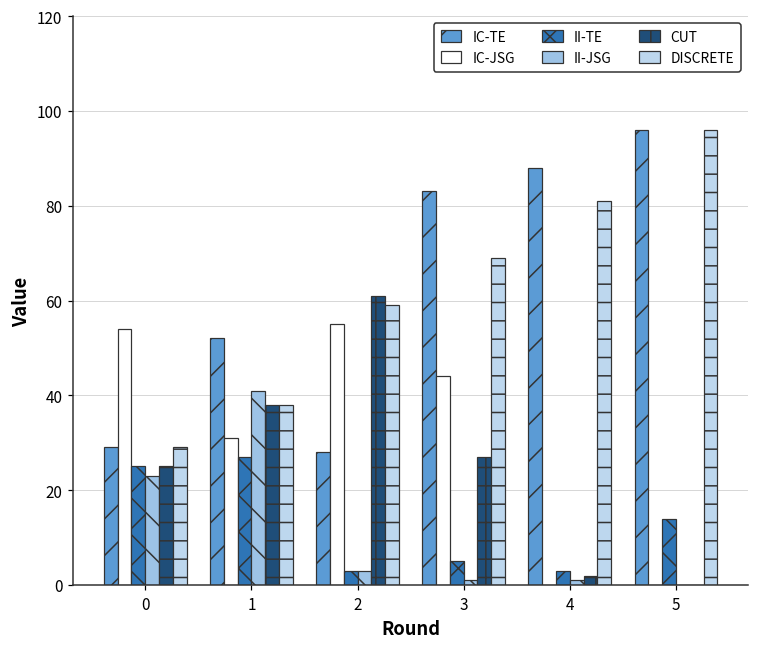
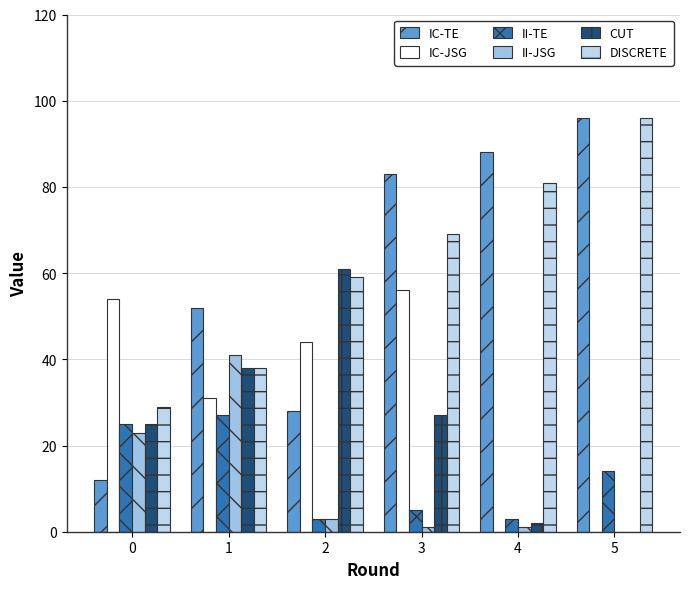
IC-TE, 0: 29 -> 12
IC-JSG, 2: 55 -> 44
IC-JSG, 3: 44 -> 56
